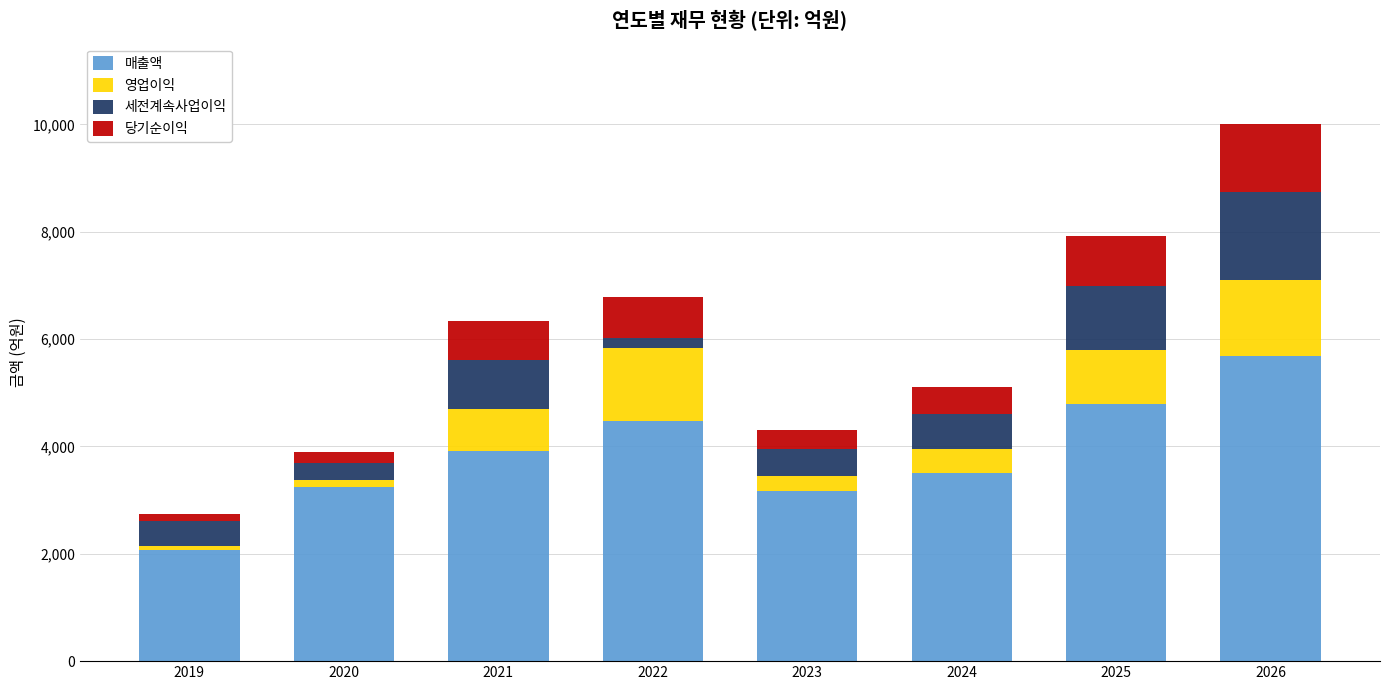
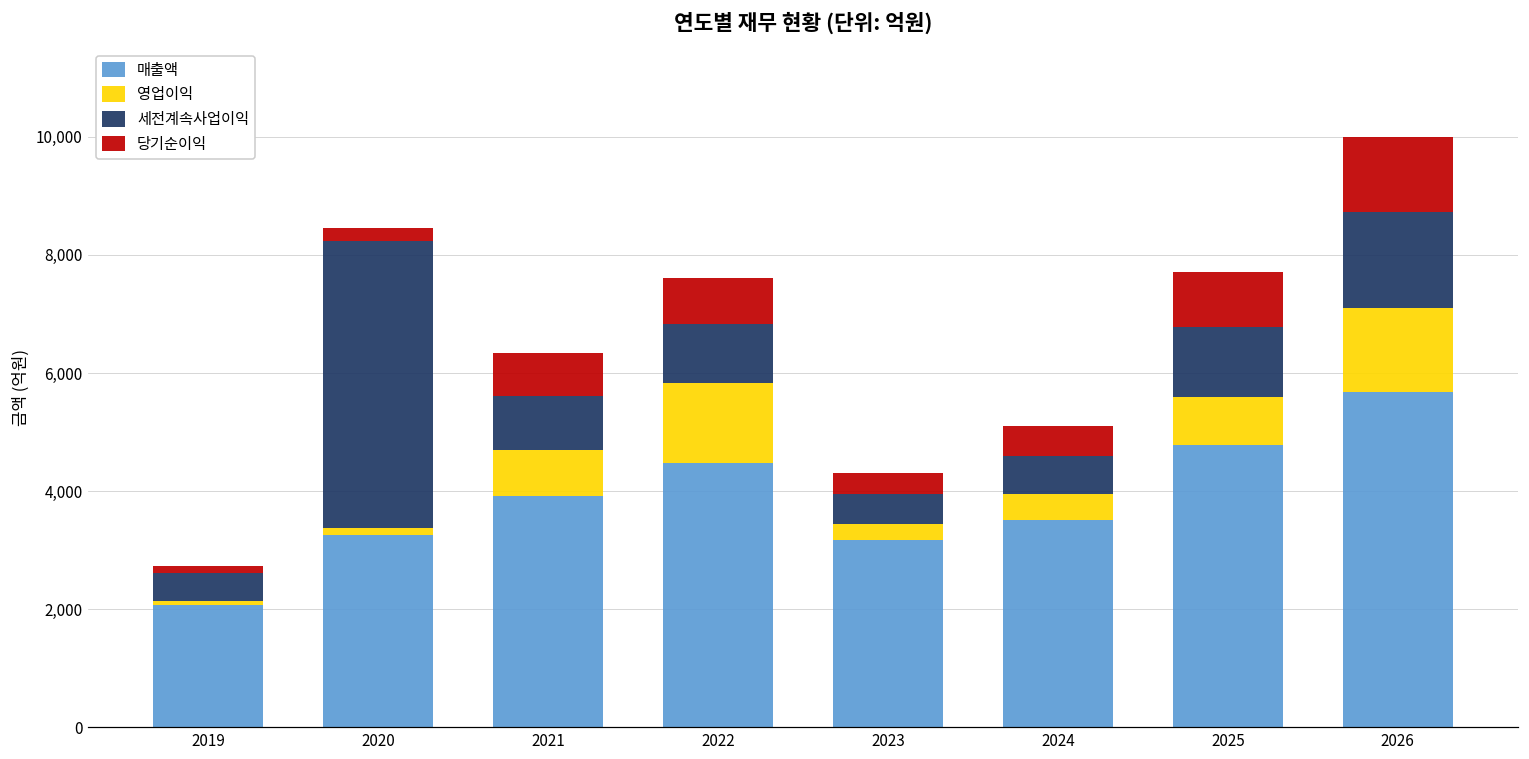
세전계속사업이익, 2020: 300 -> 4,900
세전계속사업이익, 2022: 200 -> 1,000
영업이익, 2025: 1,000 -> 800
